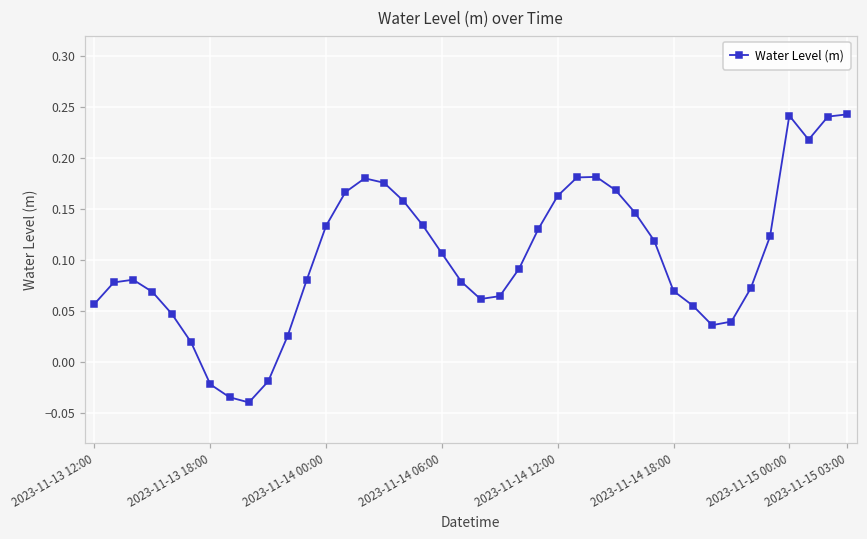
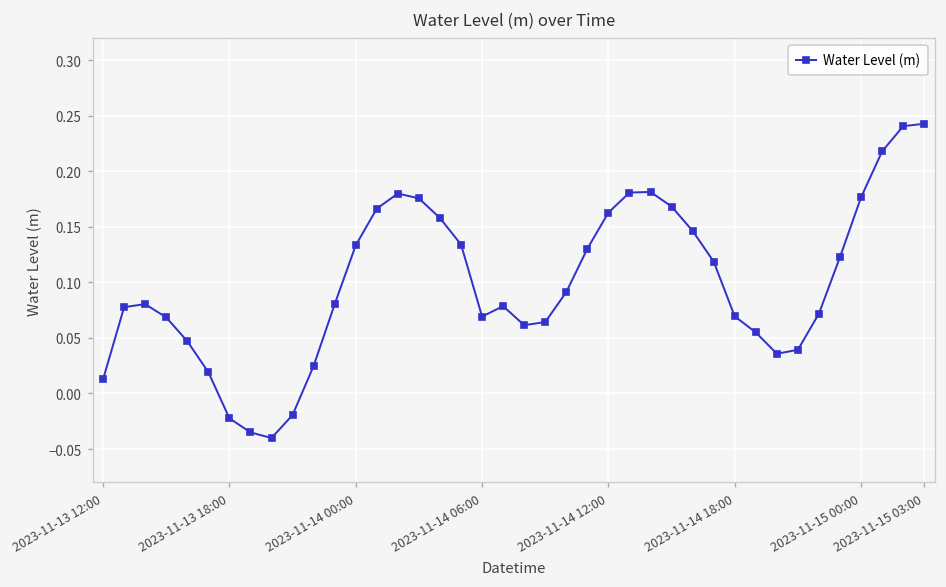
2023-11-13 12:00: 0.06 -> 0.01
2023-11-14 06:00: 0.11 -> 0.07
2023-11-15 00:00: 0.24 -> 0.18
